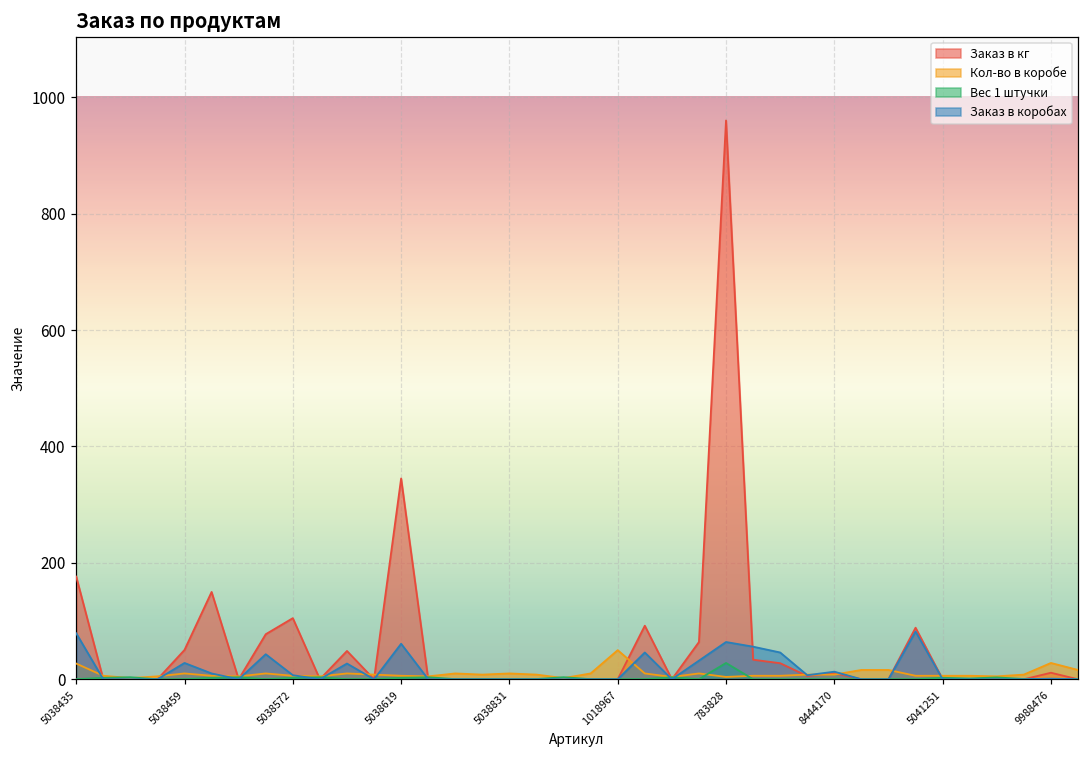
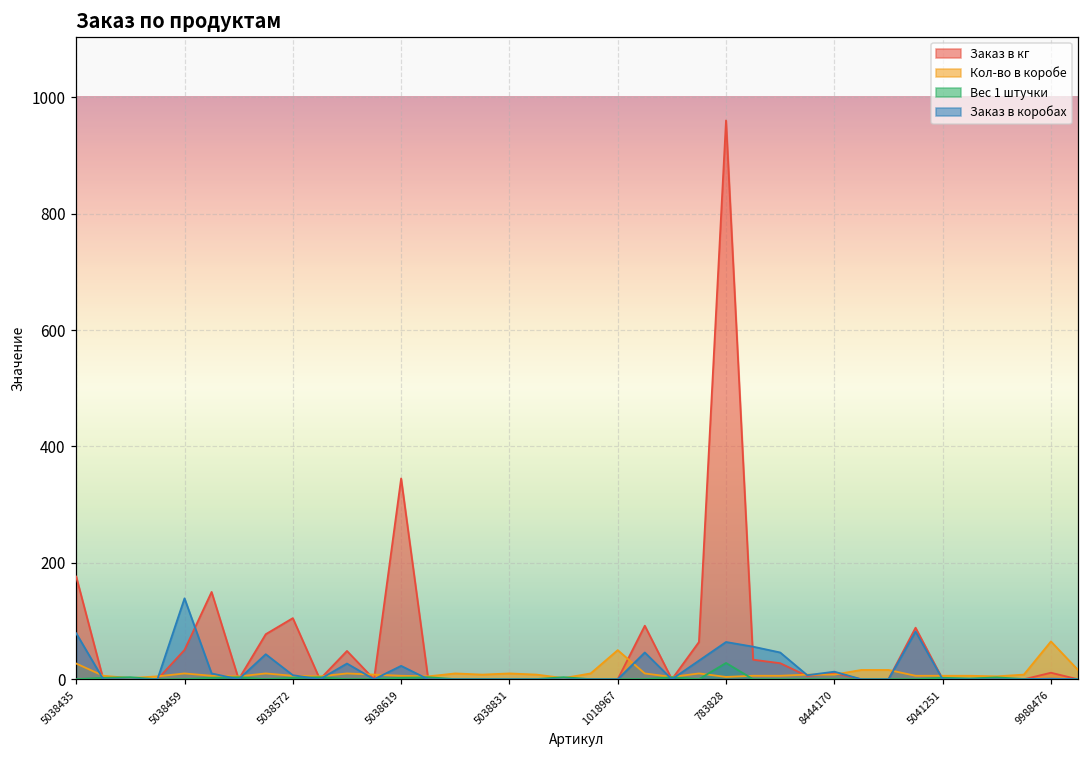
Заказ в коробах, 5038459: 30 -> 140
Заказ в коробах, 5038619: 60 -> 20
Кол-во в коробе, 9988476: 30 -> 70
